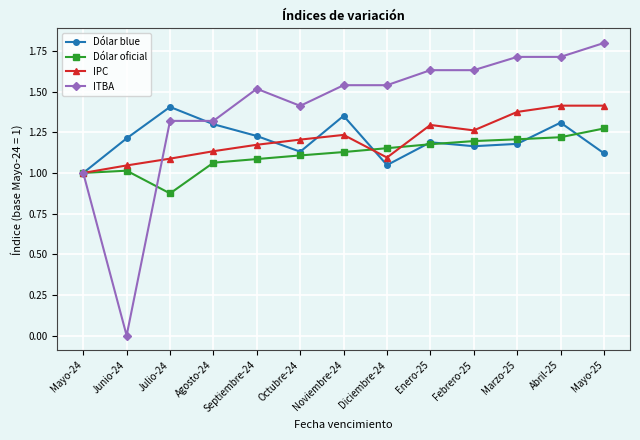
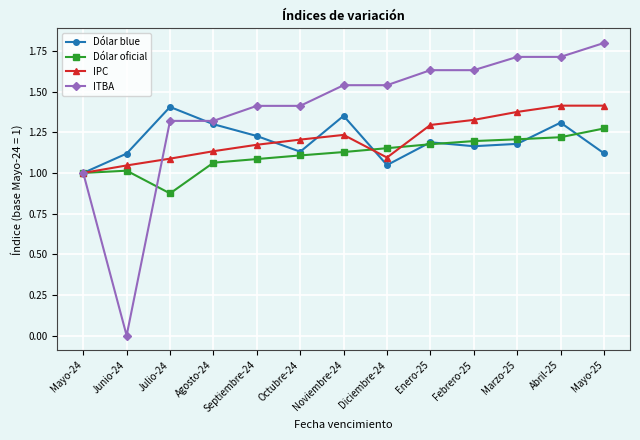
Dólar blue, Junio-24: 1.21 -> 1.12
ITBA, Septiembre-24: 1.52 -> 1.41
IPC, Febrero-25: 1.26 -> 1.33
